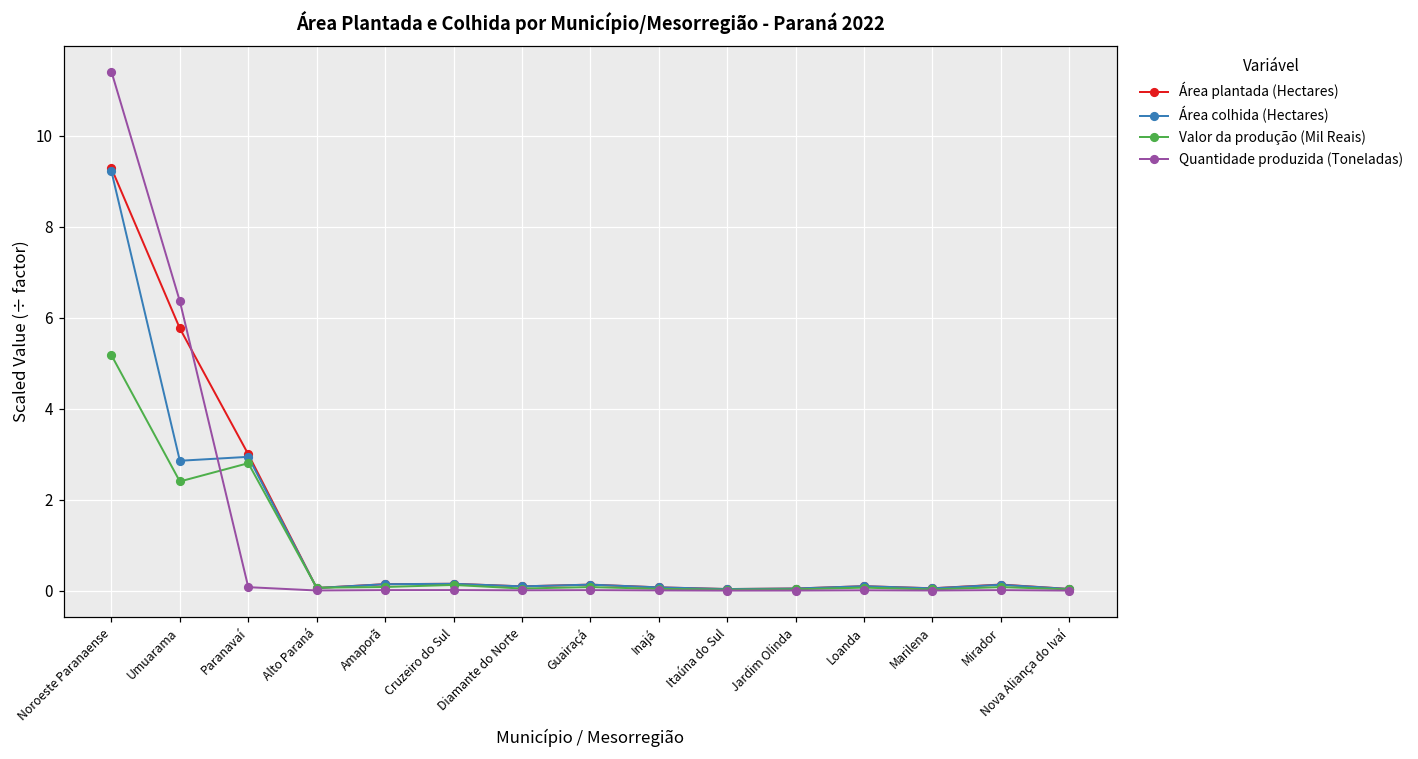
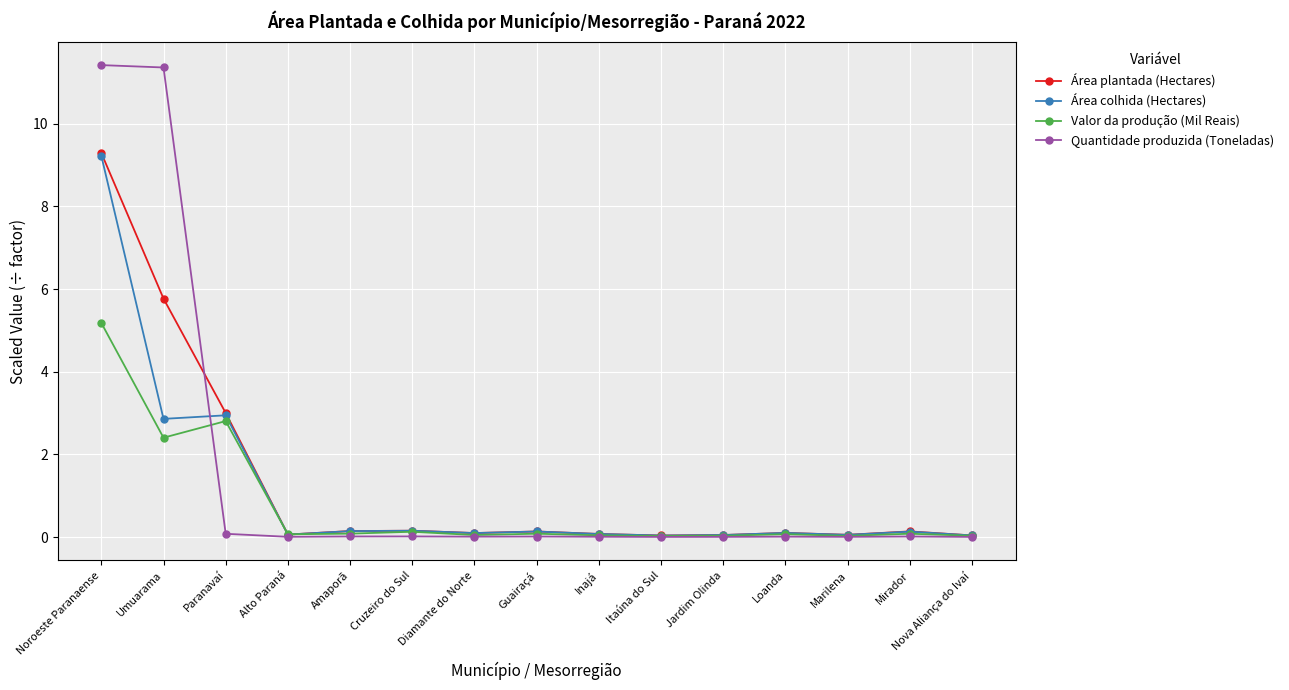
Quantidade produzida (Toneladas), Umuarama: 6.4 -> 11.4
